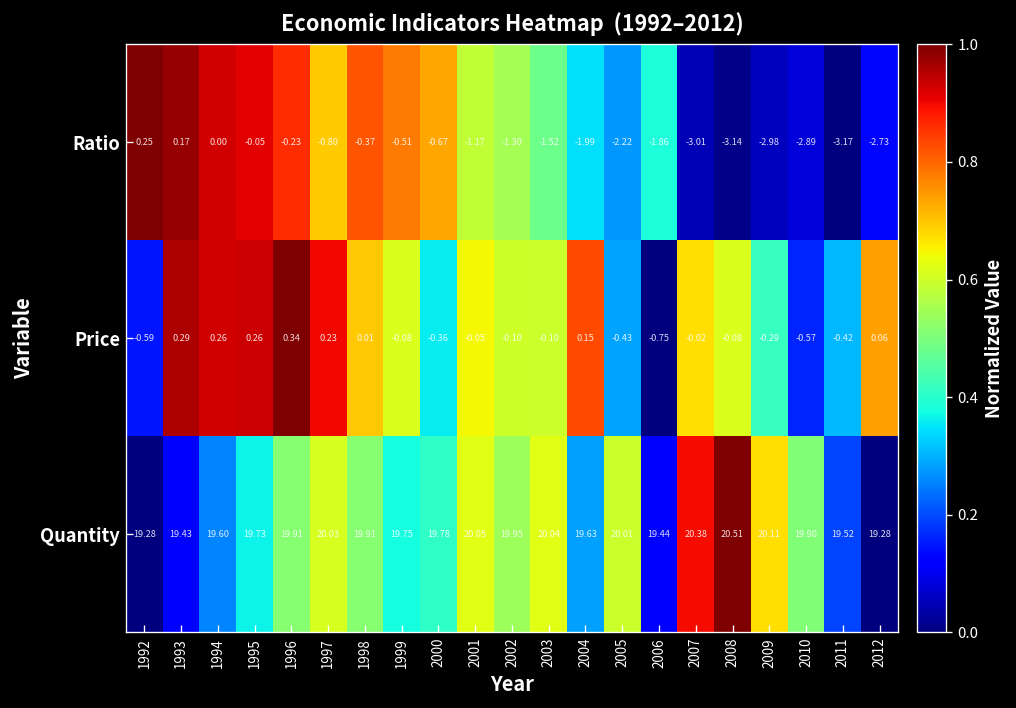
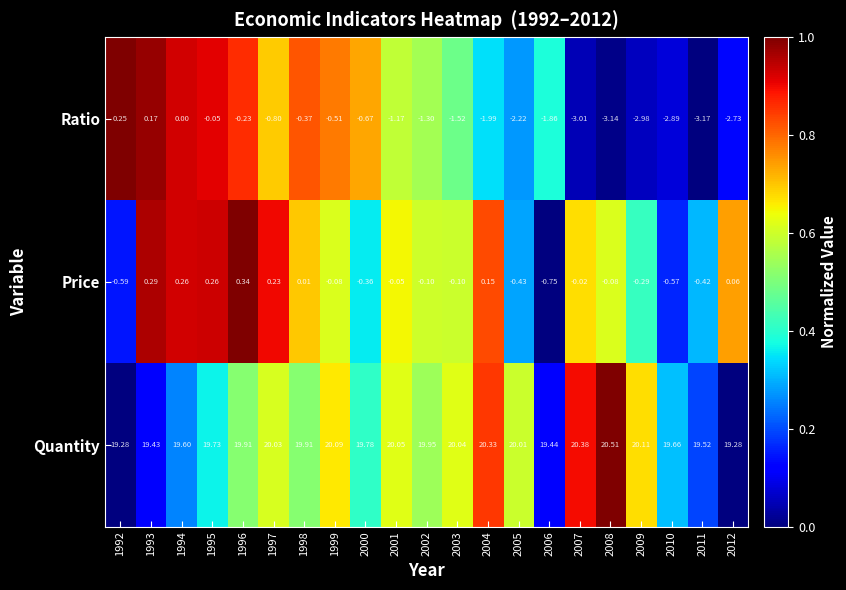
Quantity, 1999: 19.75 -> 20.09
Quantity, 2004: 19.63 -> 20.33
Quantity, 2010: 19.90 -> 19.66
